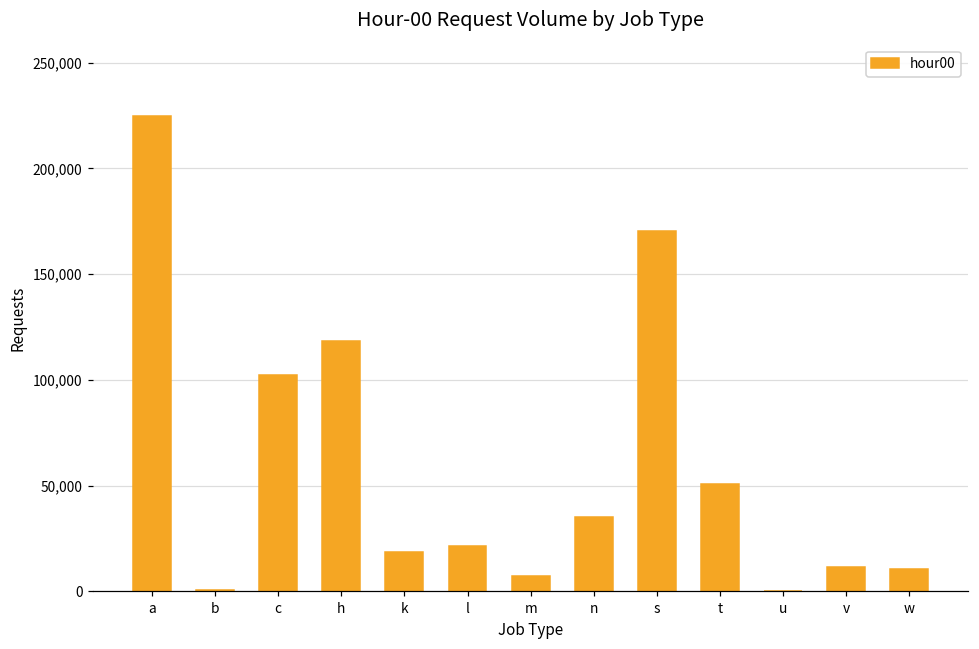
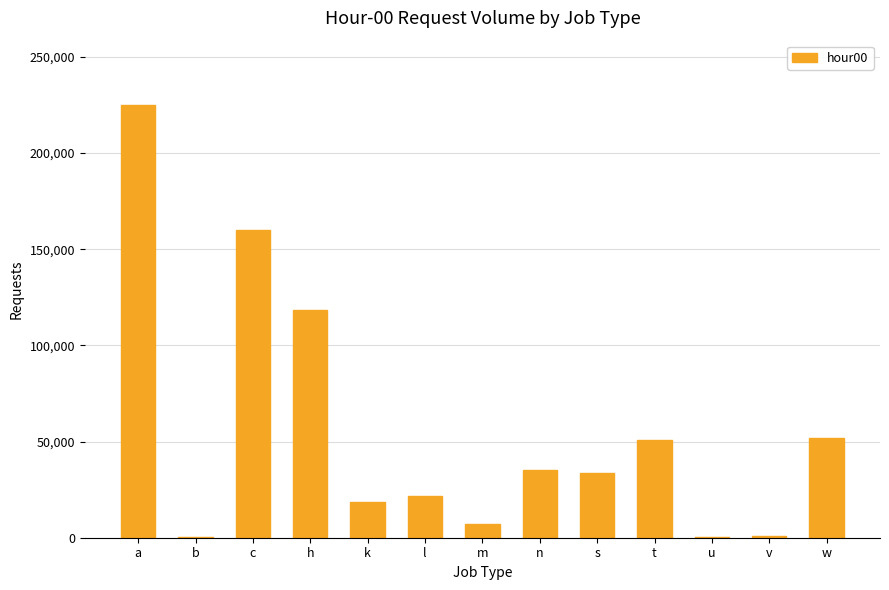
c: 102,000 -> 160,000
s: 170,000 -> 34,000
v: 12,000 -> 1,000
w: 10,000 -> 52,000
